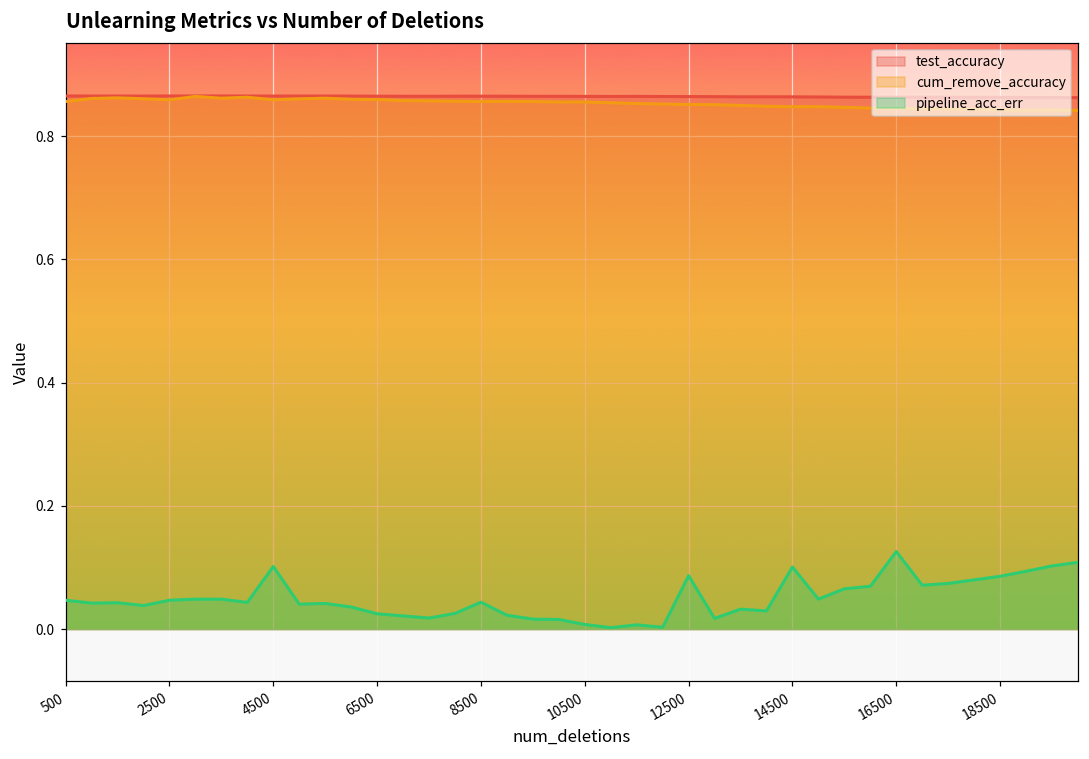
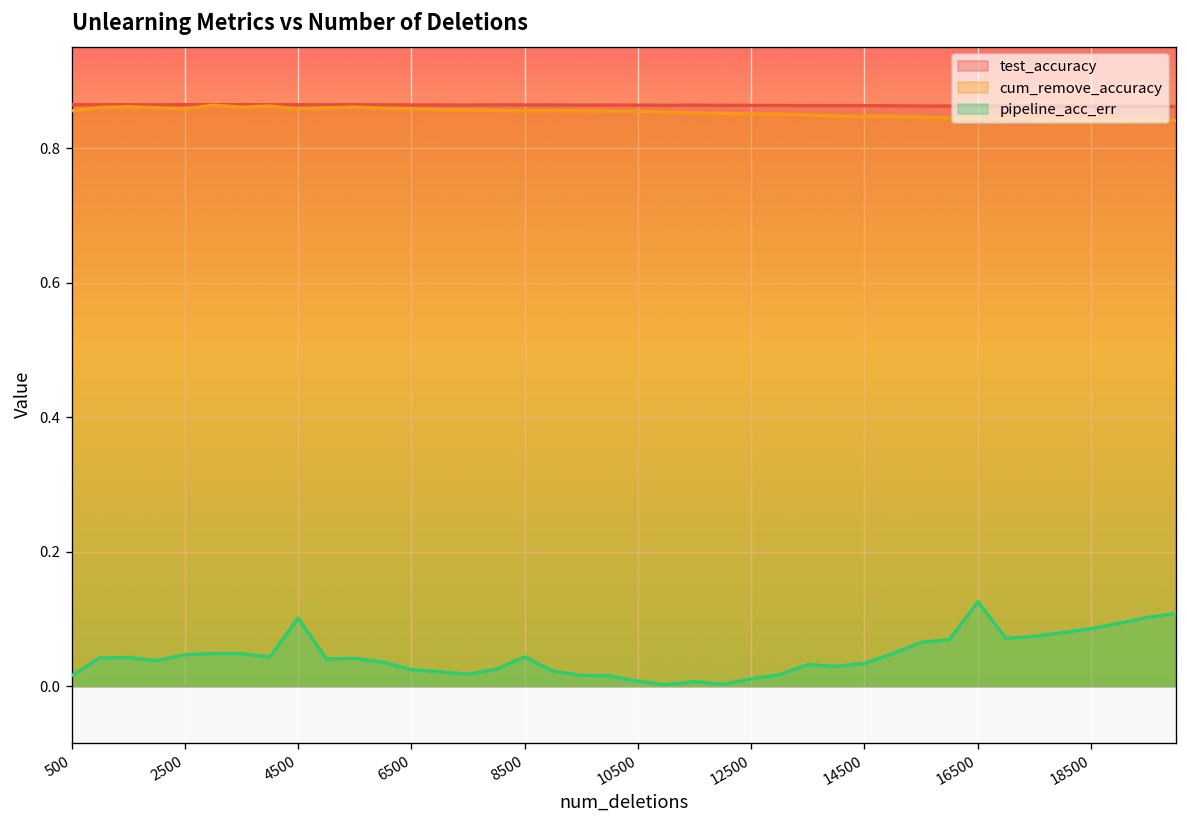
pipeline_acc_err, 500: 0.05 -> 0.02
pipeline_acc_err, 12500: 0.09 -> 0.01
pipeline_acc_err, 14500: 0.10 -> 0.03
